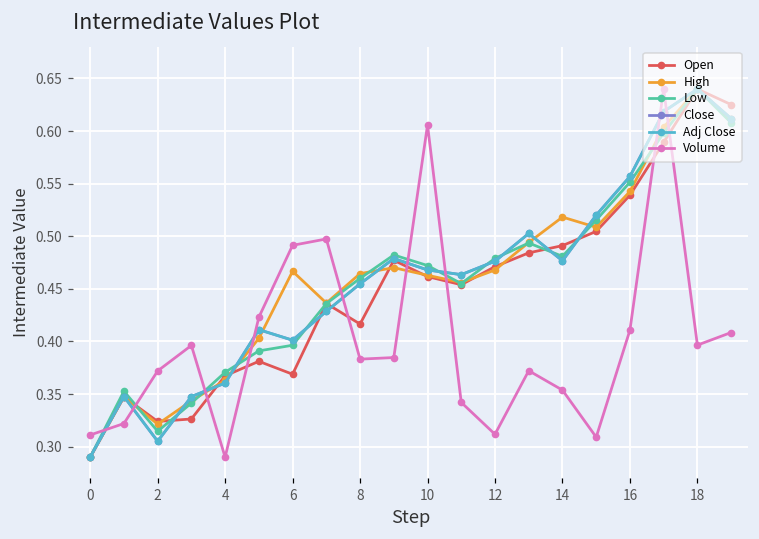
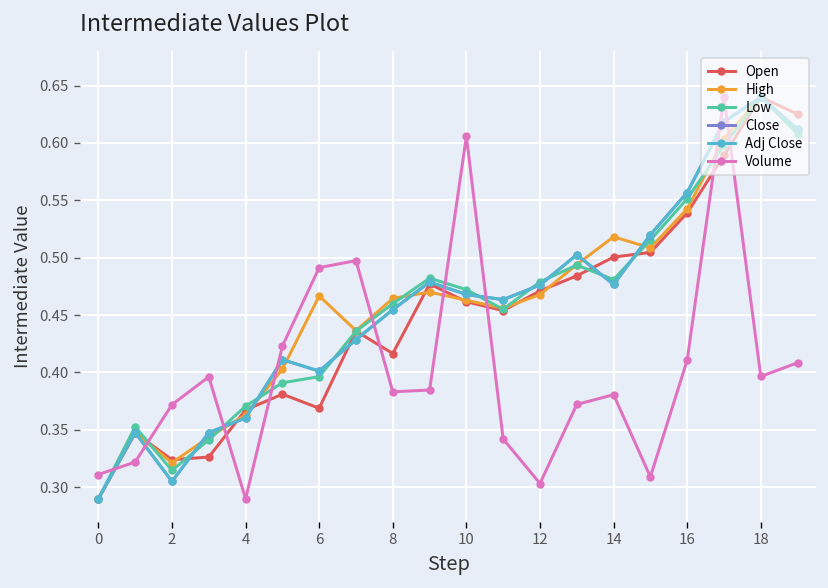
Volume, 12: 0.31 -> 0.30
Open, 14: 0.49 -> 0.50
Volume, 14: 0.35 -> 0.38
